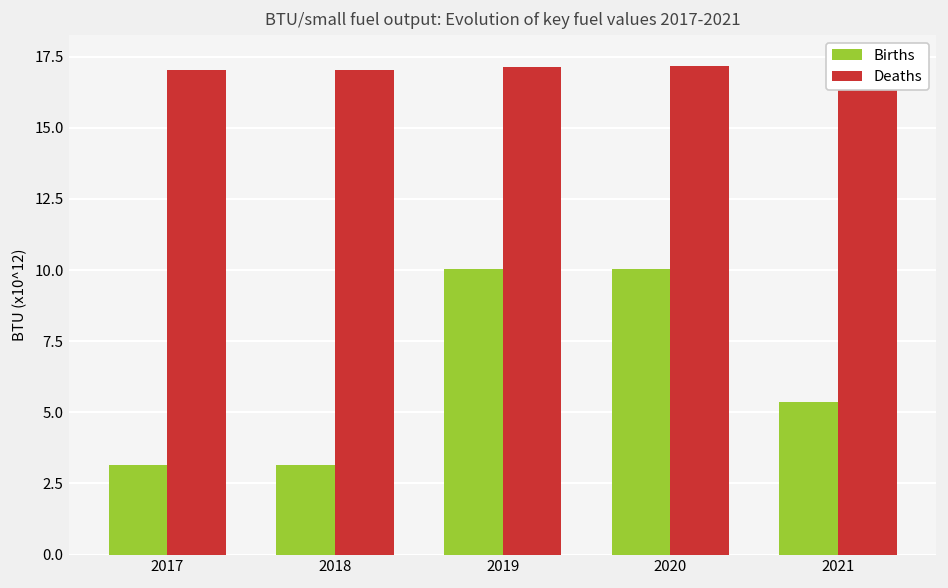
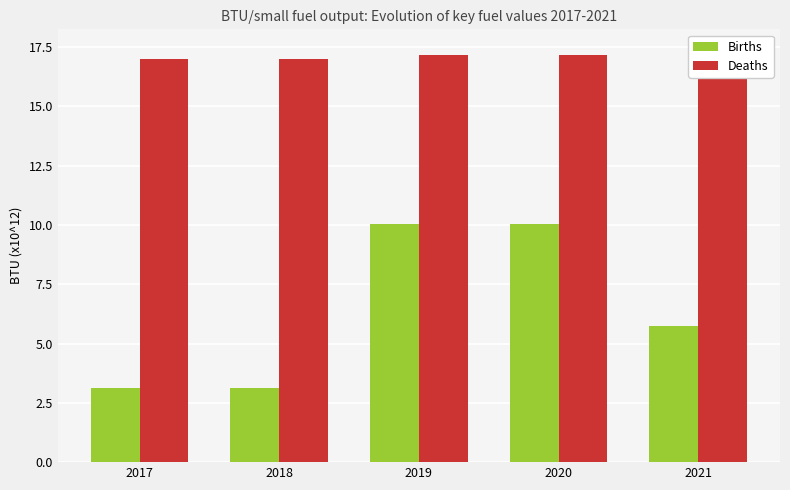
Births, 2021: 5.4 -> 5.7
